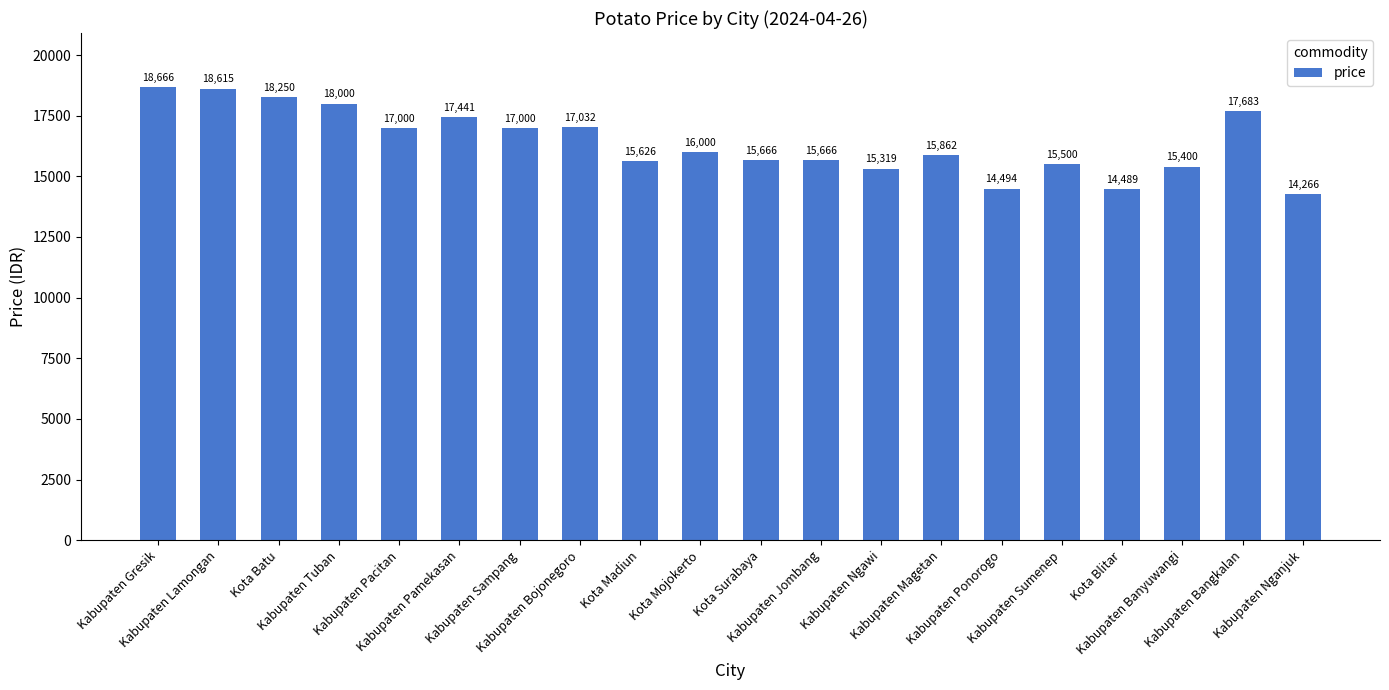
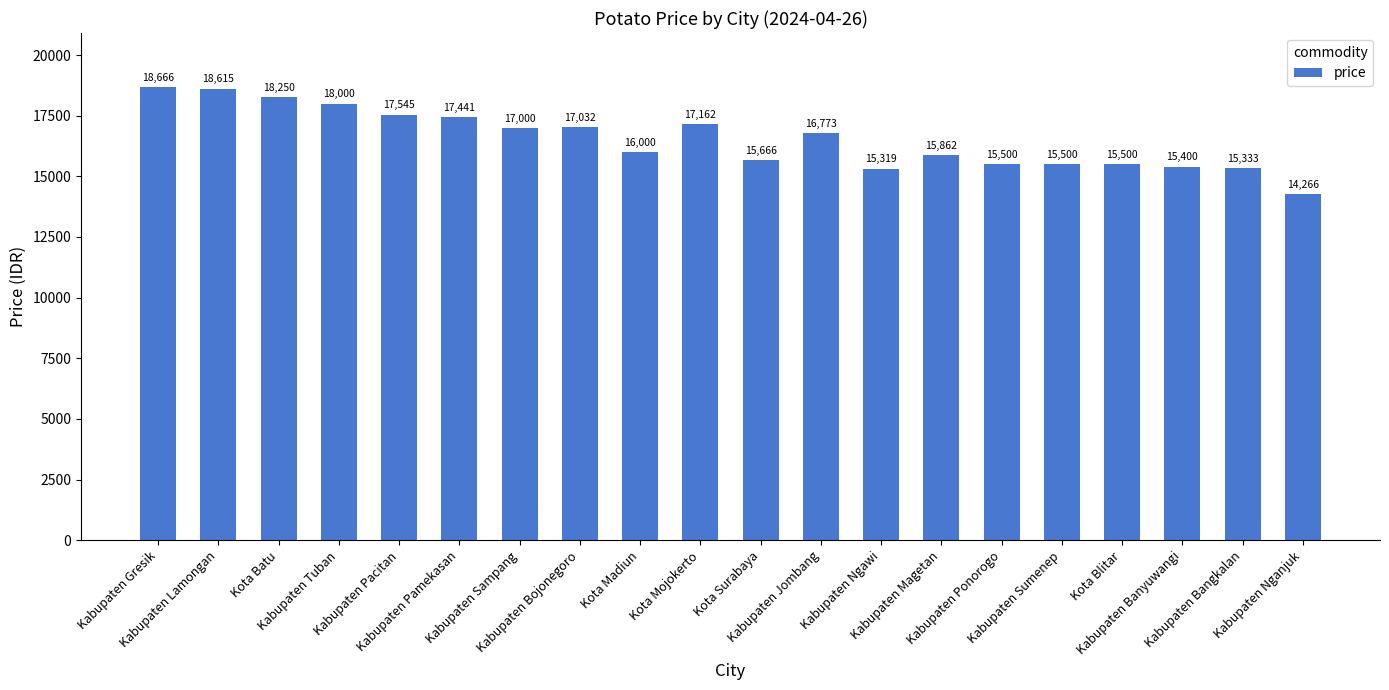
Kabupaten Pacitan: 17,000 -> 17,545
Kota Madiun: 15,626 -> 16,000
Kota Mojokerto: 16,000 -> 17,162
Kabupaten Jombang: 15,666 -> 16,773
Kabupaten Ponorogo: 14,494 -> 15,500
Kota Blitar: 14,489 -> 15,500
Kabupaten Bangkalan: 17,683 -> 15,333
